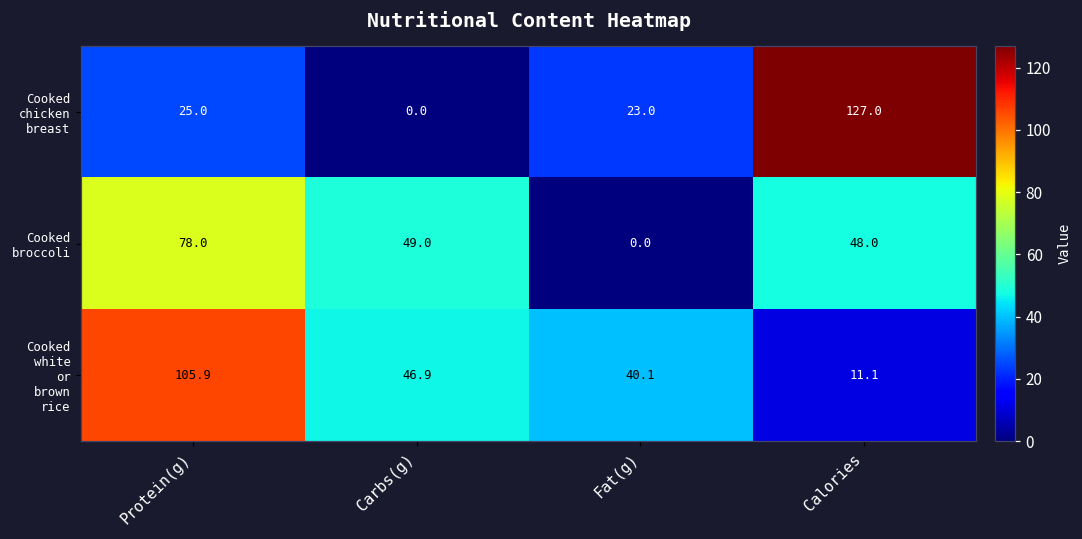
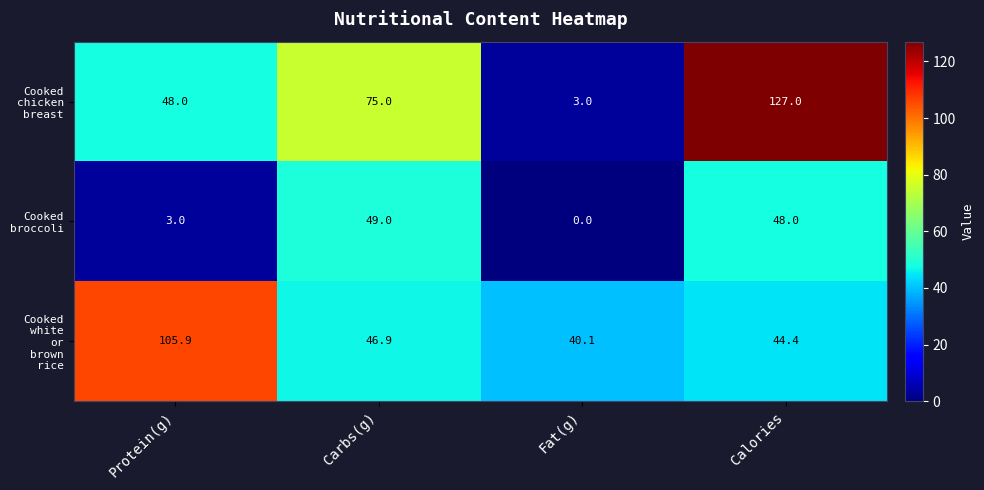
Cooked chicken breast, Protein(g): 25.0 -> 48.0
Cooked chicken breast, Carbs(g): 0.0 -> 75.0
Cooked chicken breast, Fat(g): 23.0 -> 3.0
Cooked broccoli, Protein(g): 78.0 -> 3.0
Cooked white or brown rice, Calories: 11.1 -> 44.4
